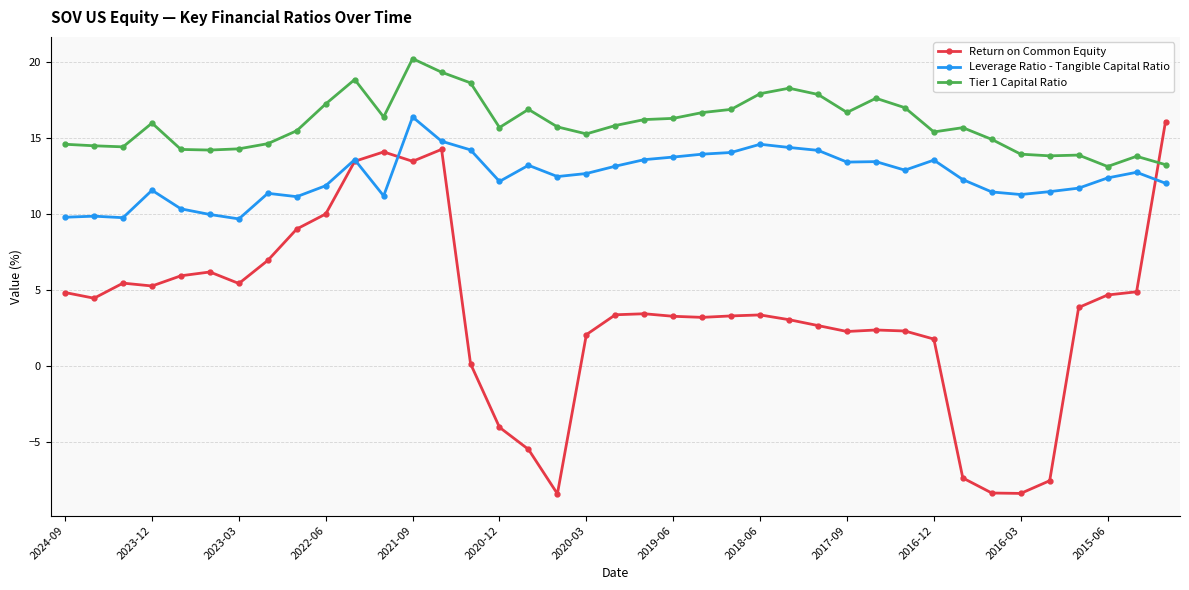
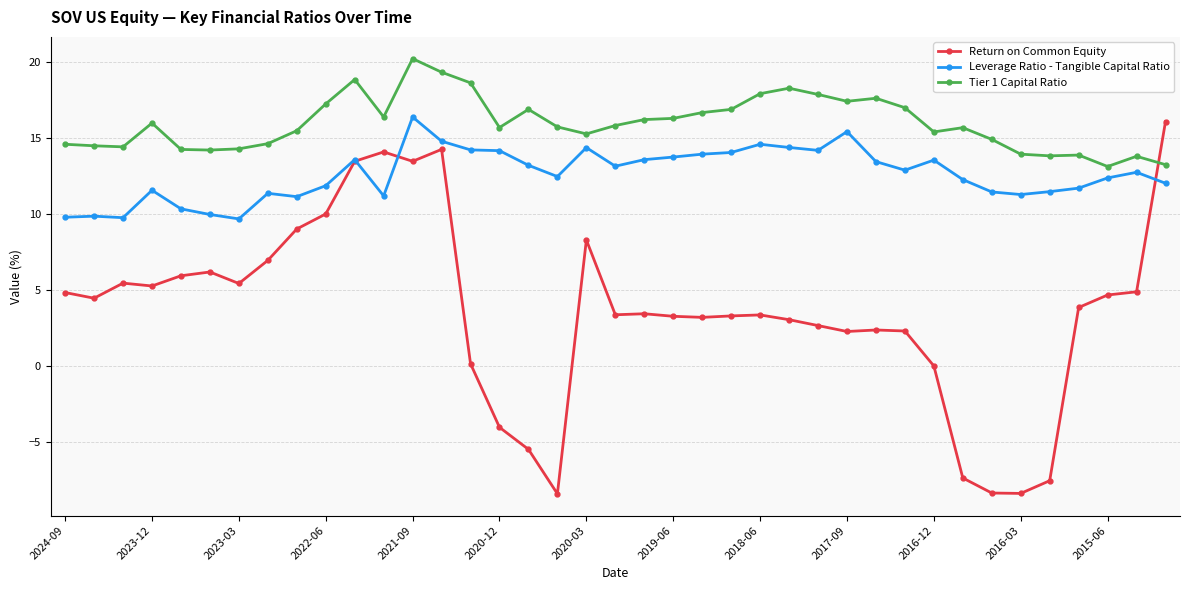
Leverage Ratio - Tangible Capital Ratio, 2020-12: 12.1 -> 14.2
Return on Common Equity, 2020-03: 2.1 -> 8.3
Leverage Ratio - Tangible Capital Ratio, 2020-03: 12.7 -> 14.4
Leverage Ratio - Tangible Capital Ratio, 2017-09: 13.4 -> 15.4
Tier 1 Capital Ratio, 2017-09: 16.7 -> 17.4
Return on Common Equity, 2016-12: 1.8 -> 0.0
